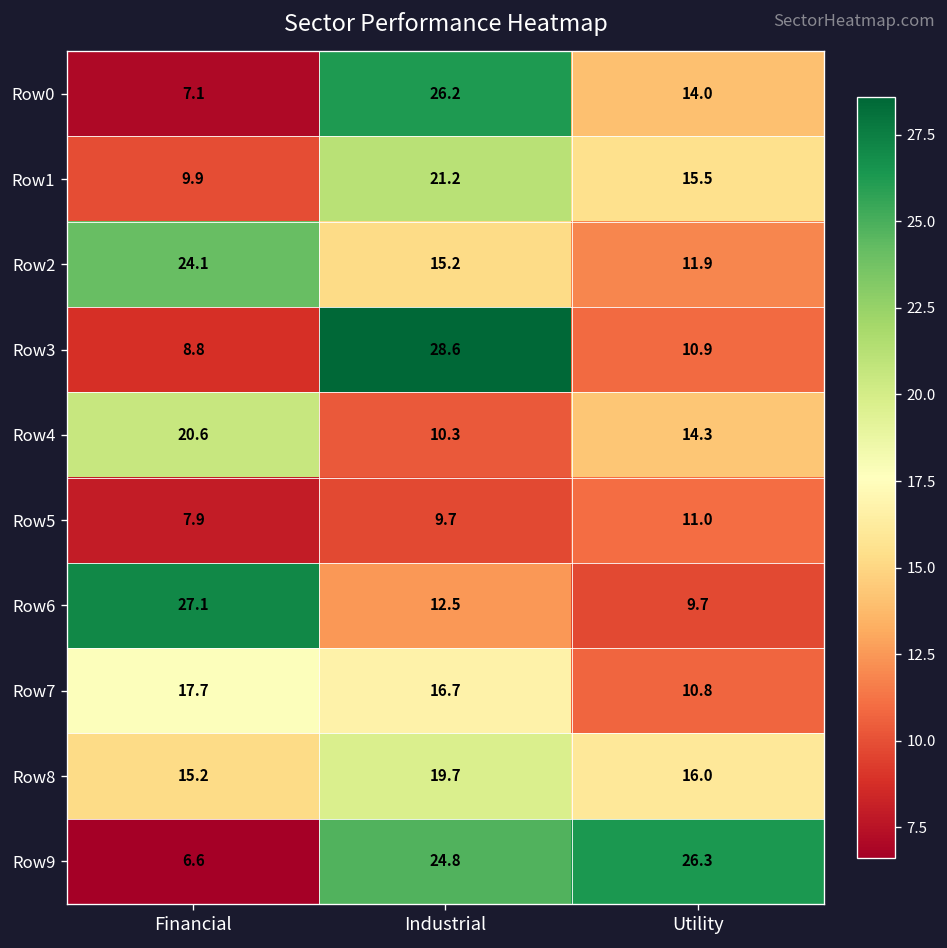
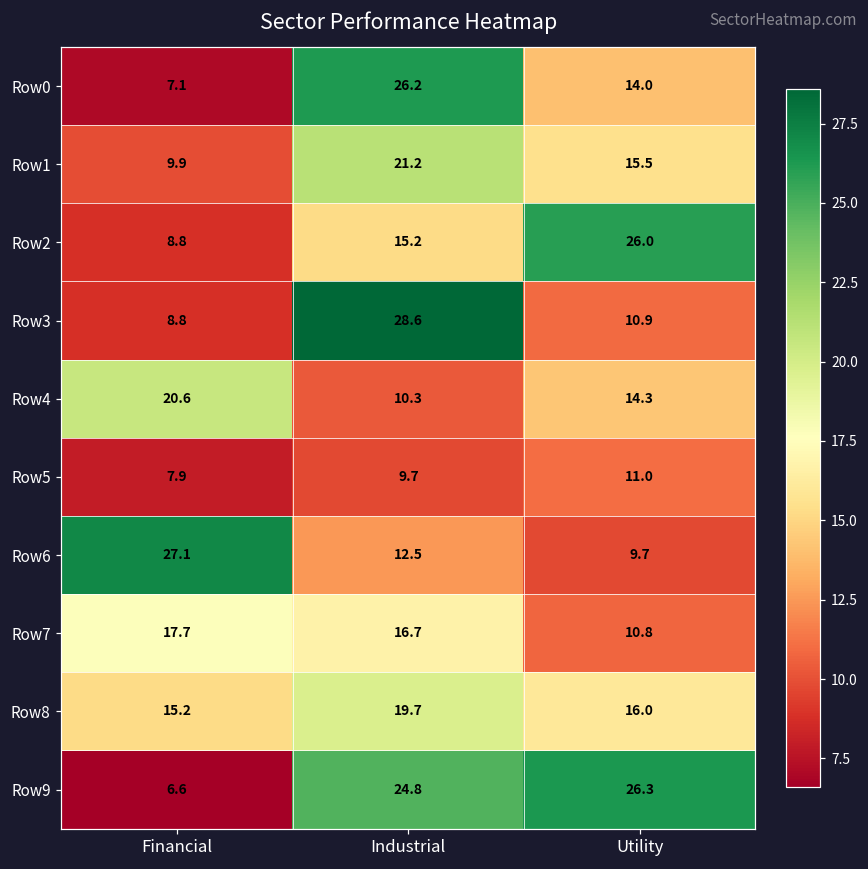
Row2, Financial: 24.1 -> 8.8
Row2, Utility: 11.9 -> 26.0
